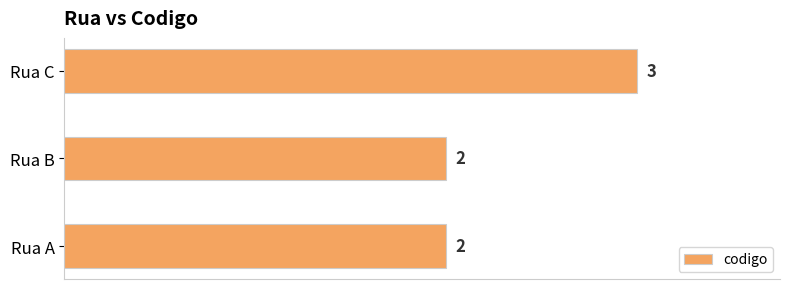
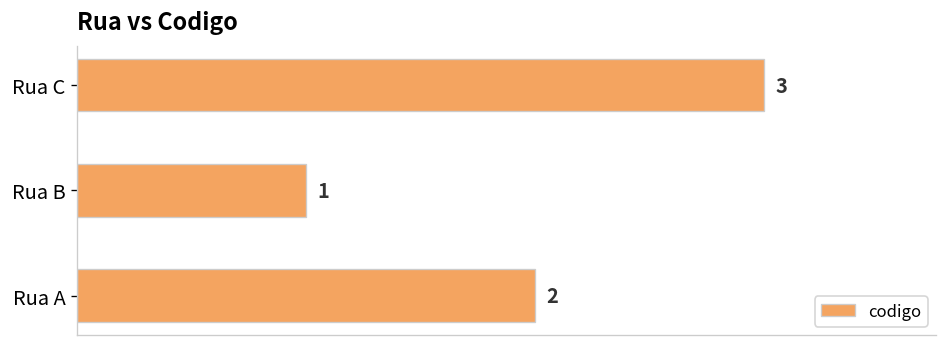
Rua B: 2 -> 1
